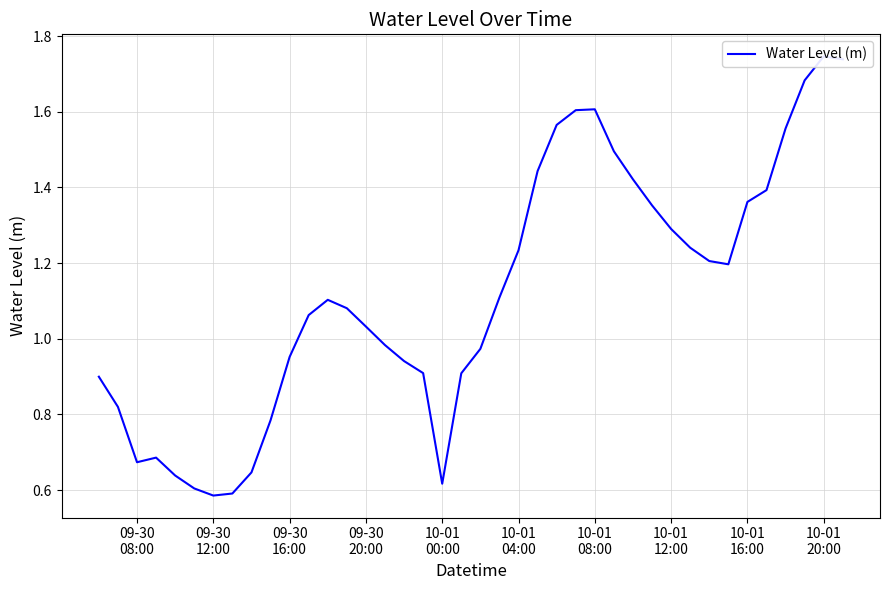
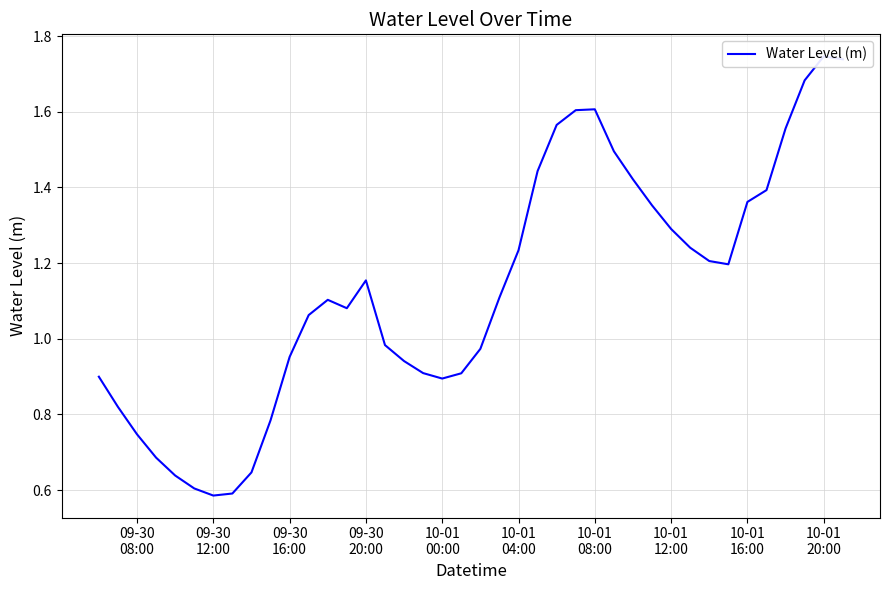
09-30 08:00: 0.67 -> 0.75
09-30 20:00: 1.03 -> 1.15
10-01 00:00: 0.62 -> 0.89
